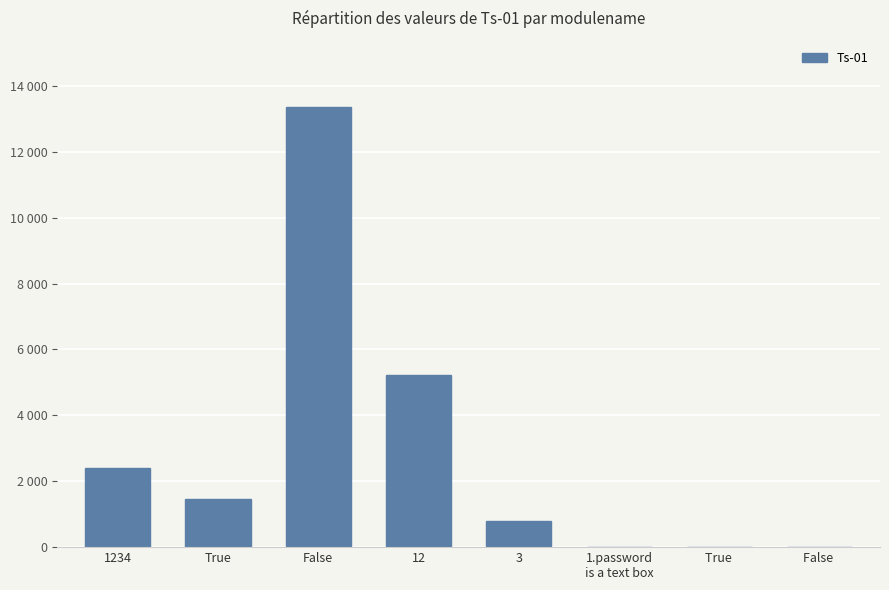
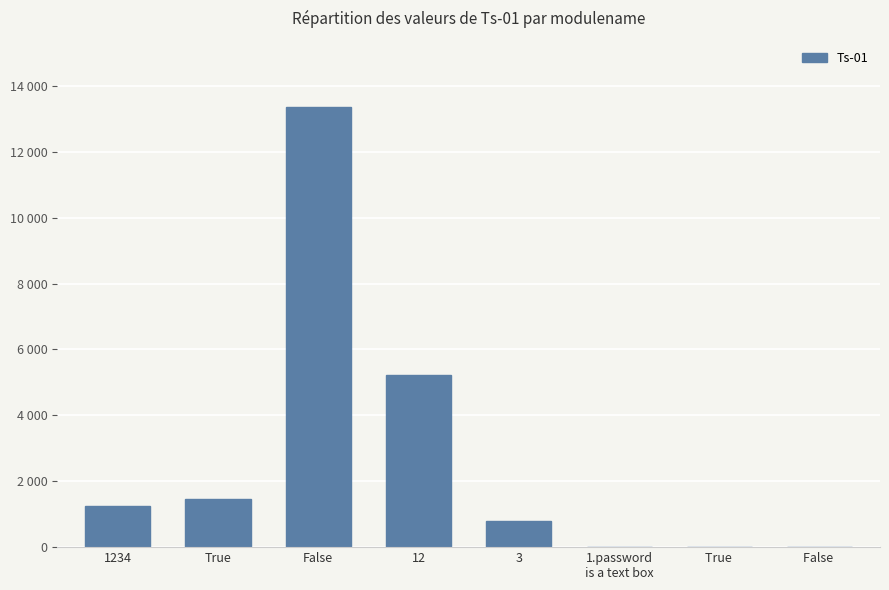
1234: 2400 -> 1200
